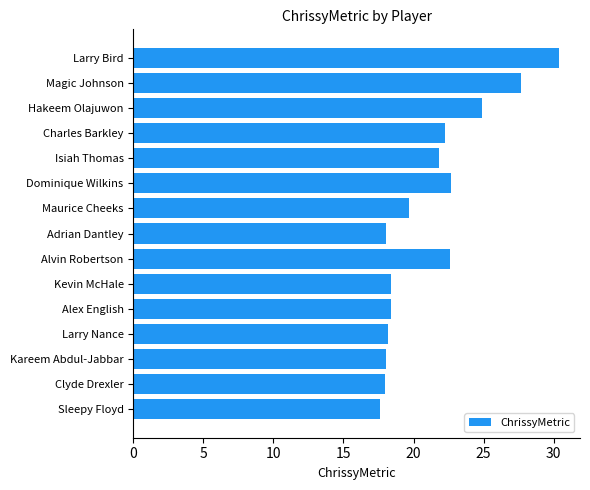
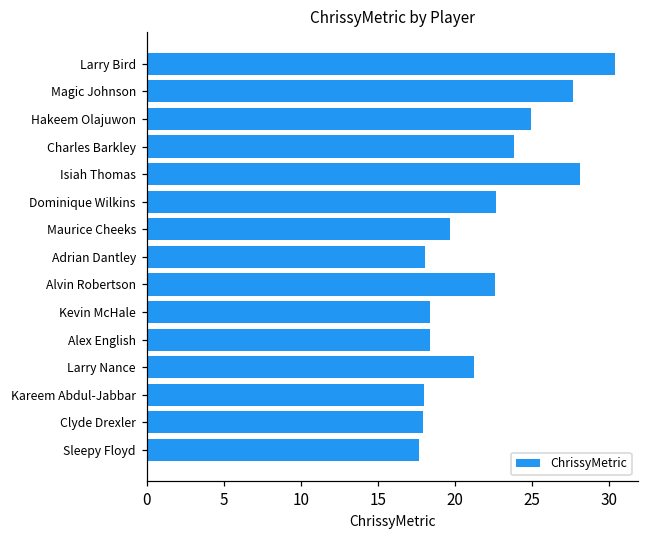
Charles Barkley: 22.2 -> 23.8
Isiah Thomas: 21.8 -> 28.1
Larry Nance: 18.2 -> 21.2
